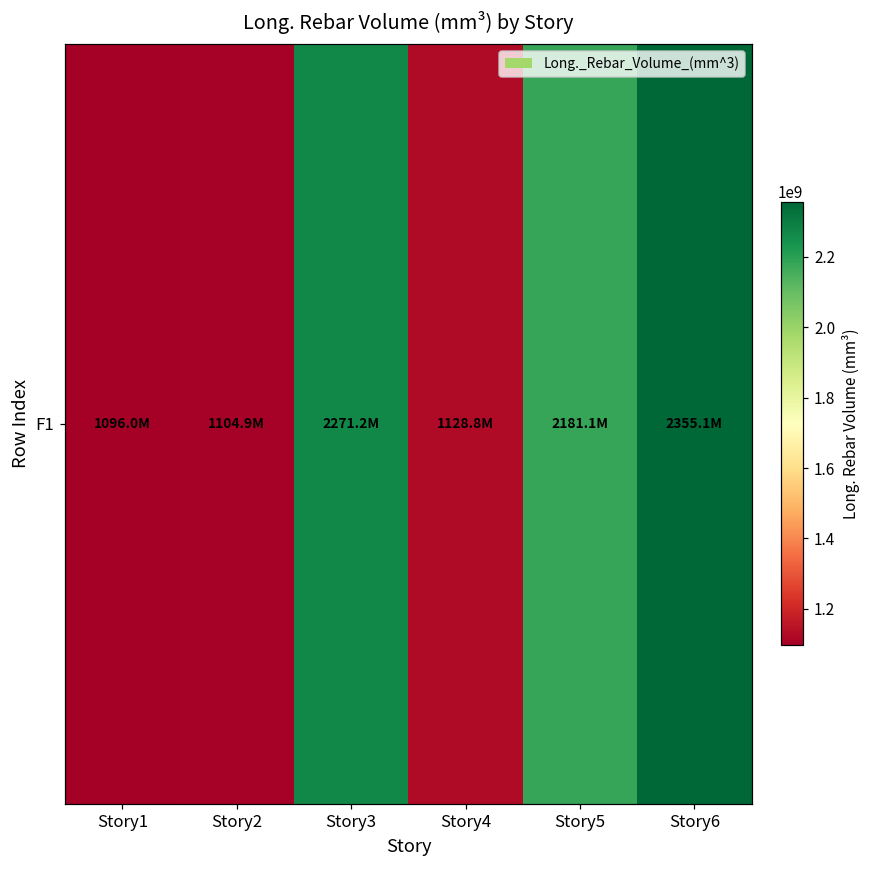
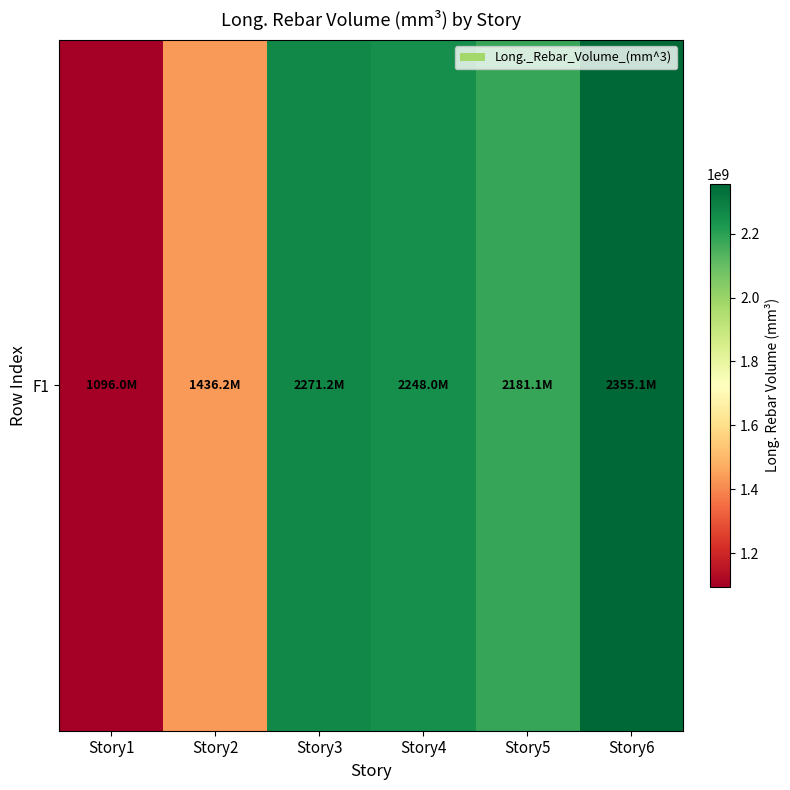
F1, Story2: 1104.9M -> 1436.2M
F1, Story4: 1128.8M -> 2248.0M
